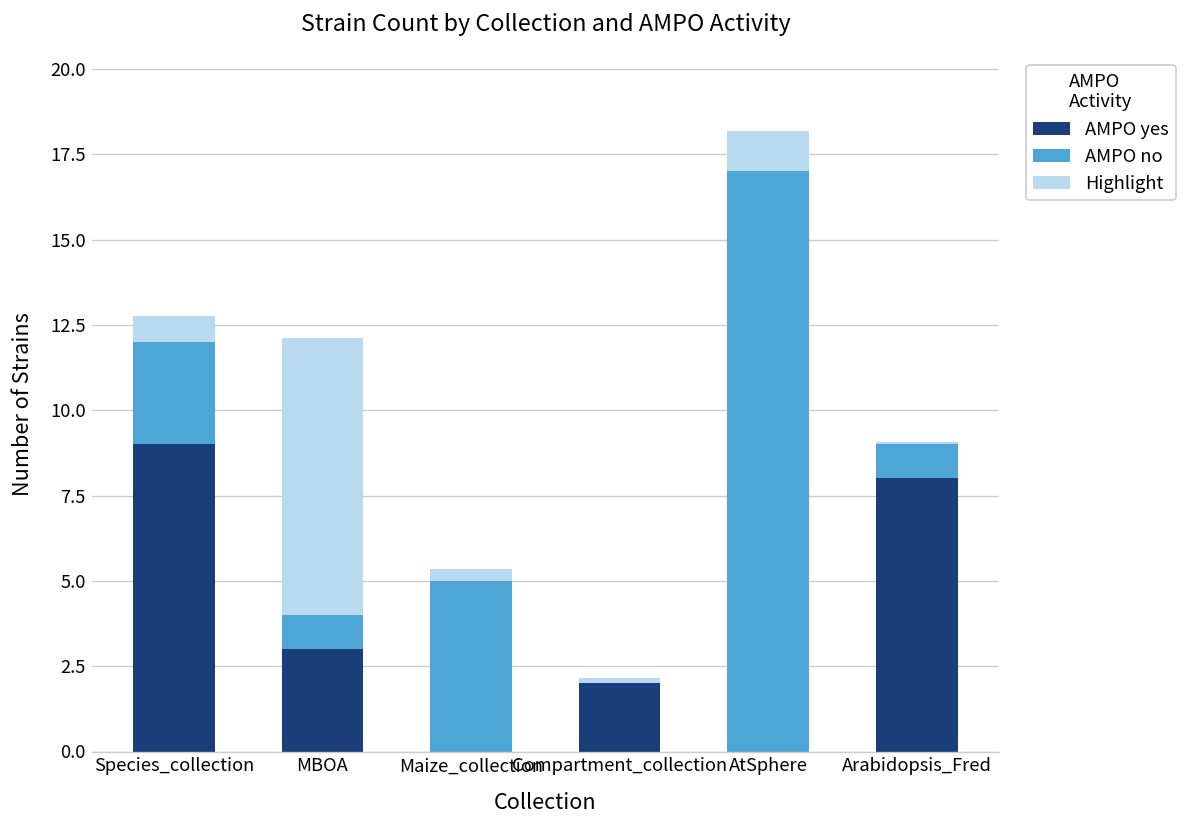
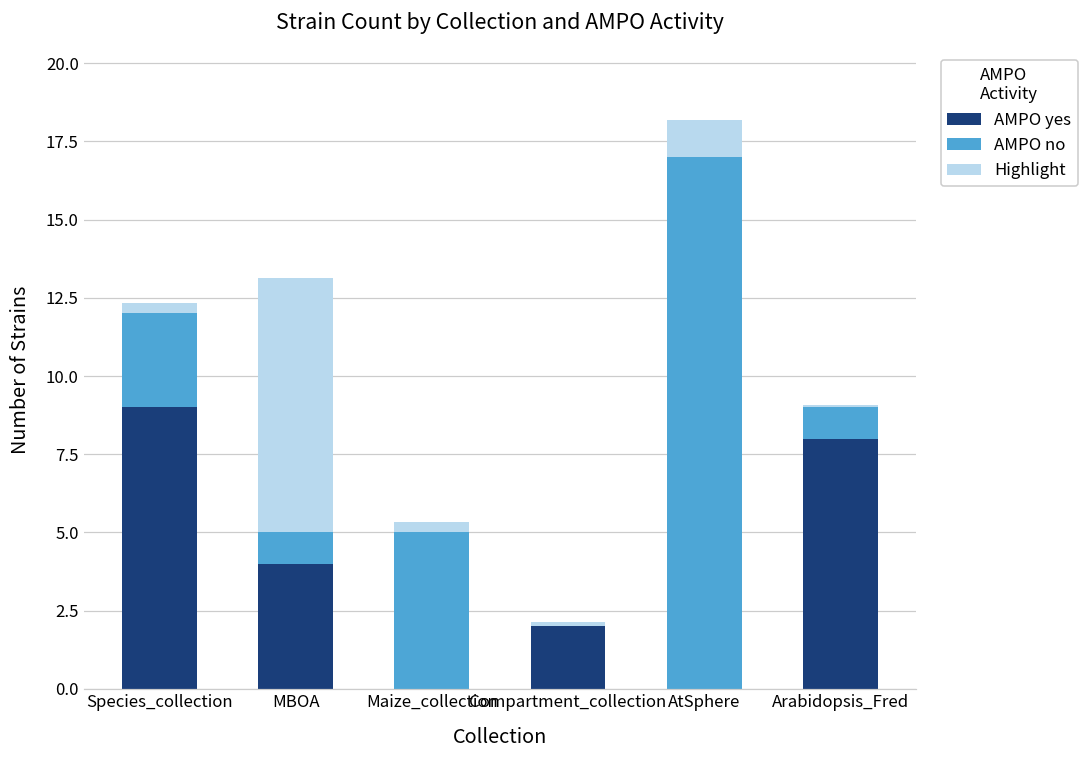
Highlight, Species_collection: 0.8 -> 0.3
AMPO yes, MBOA: 3 -> 4
